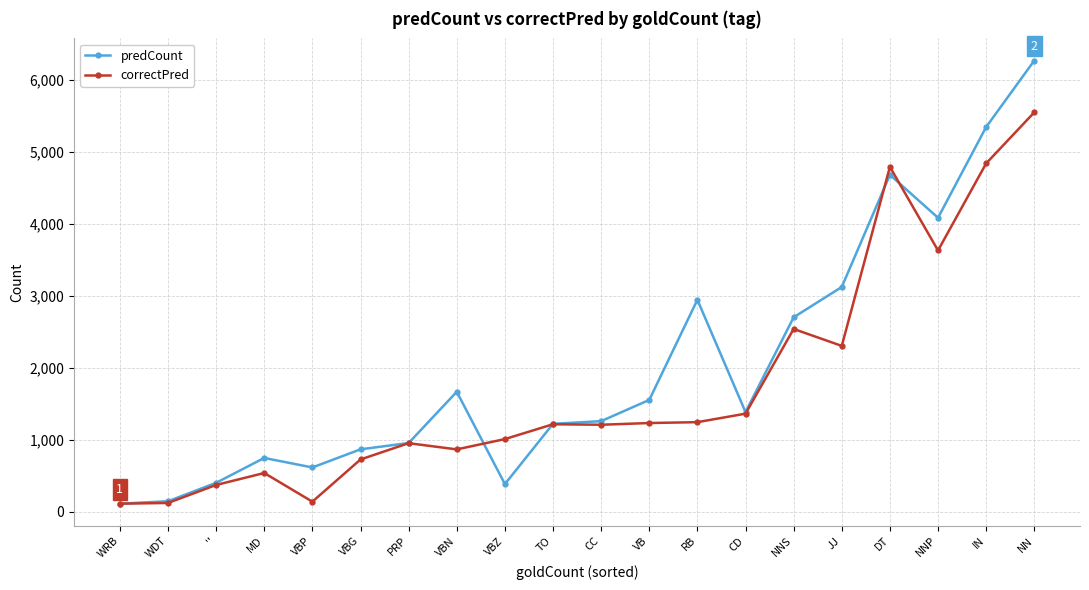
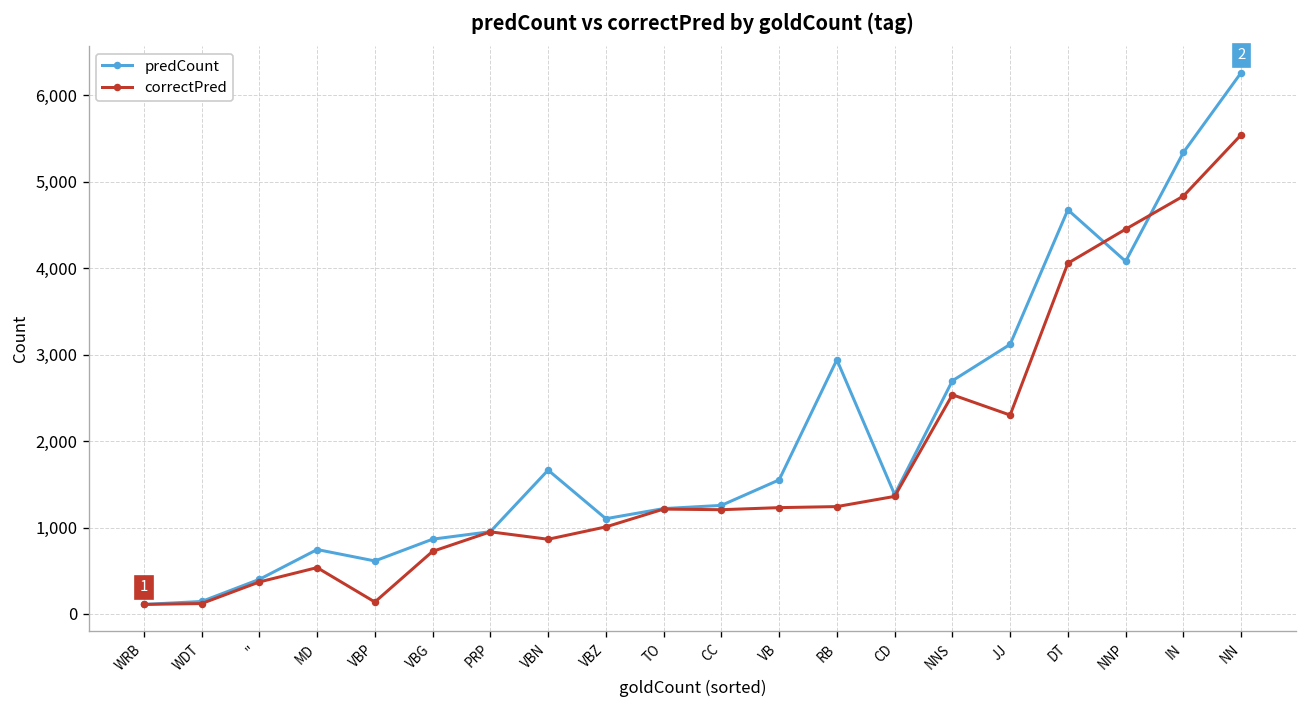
predCount, VBZ: 400 -> 1,100
correctPred, DT: 4,800 -> 4,100
correctPred, NNP: 3,600 -> 4,500
